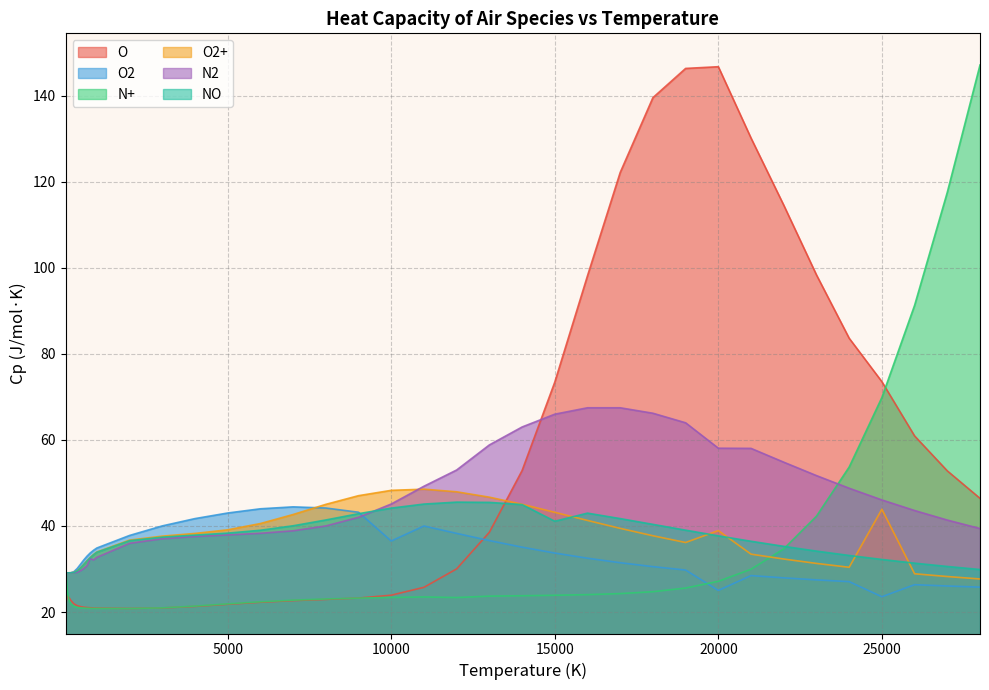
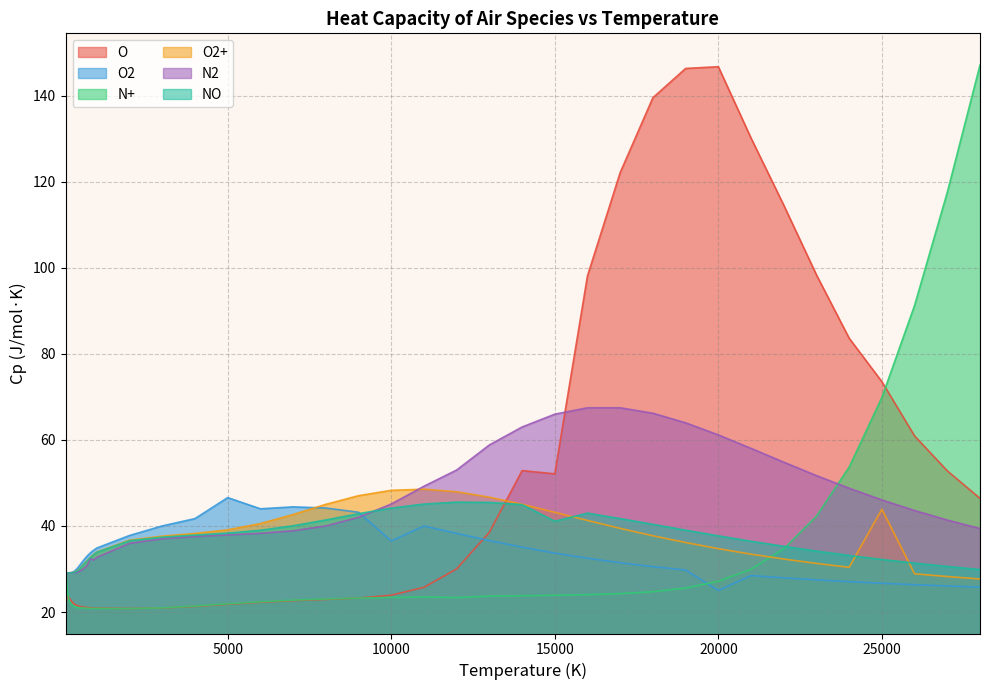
O2, 5000: 43 -> 47
O, 15000: 73 -> 52
O2+, 20000: 39 -> 35
N2, 20000: 58 -> 61
O2, 25000: 24 -> 27
